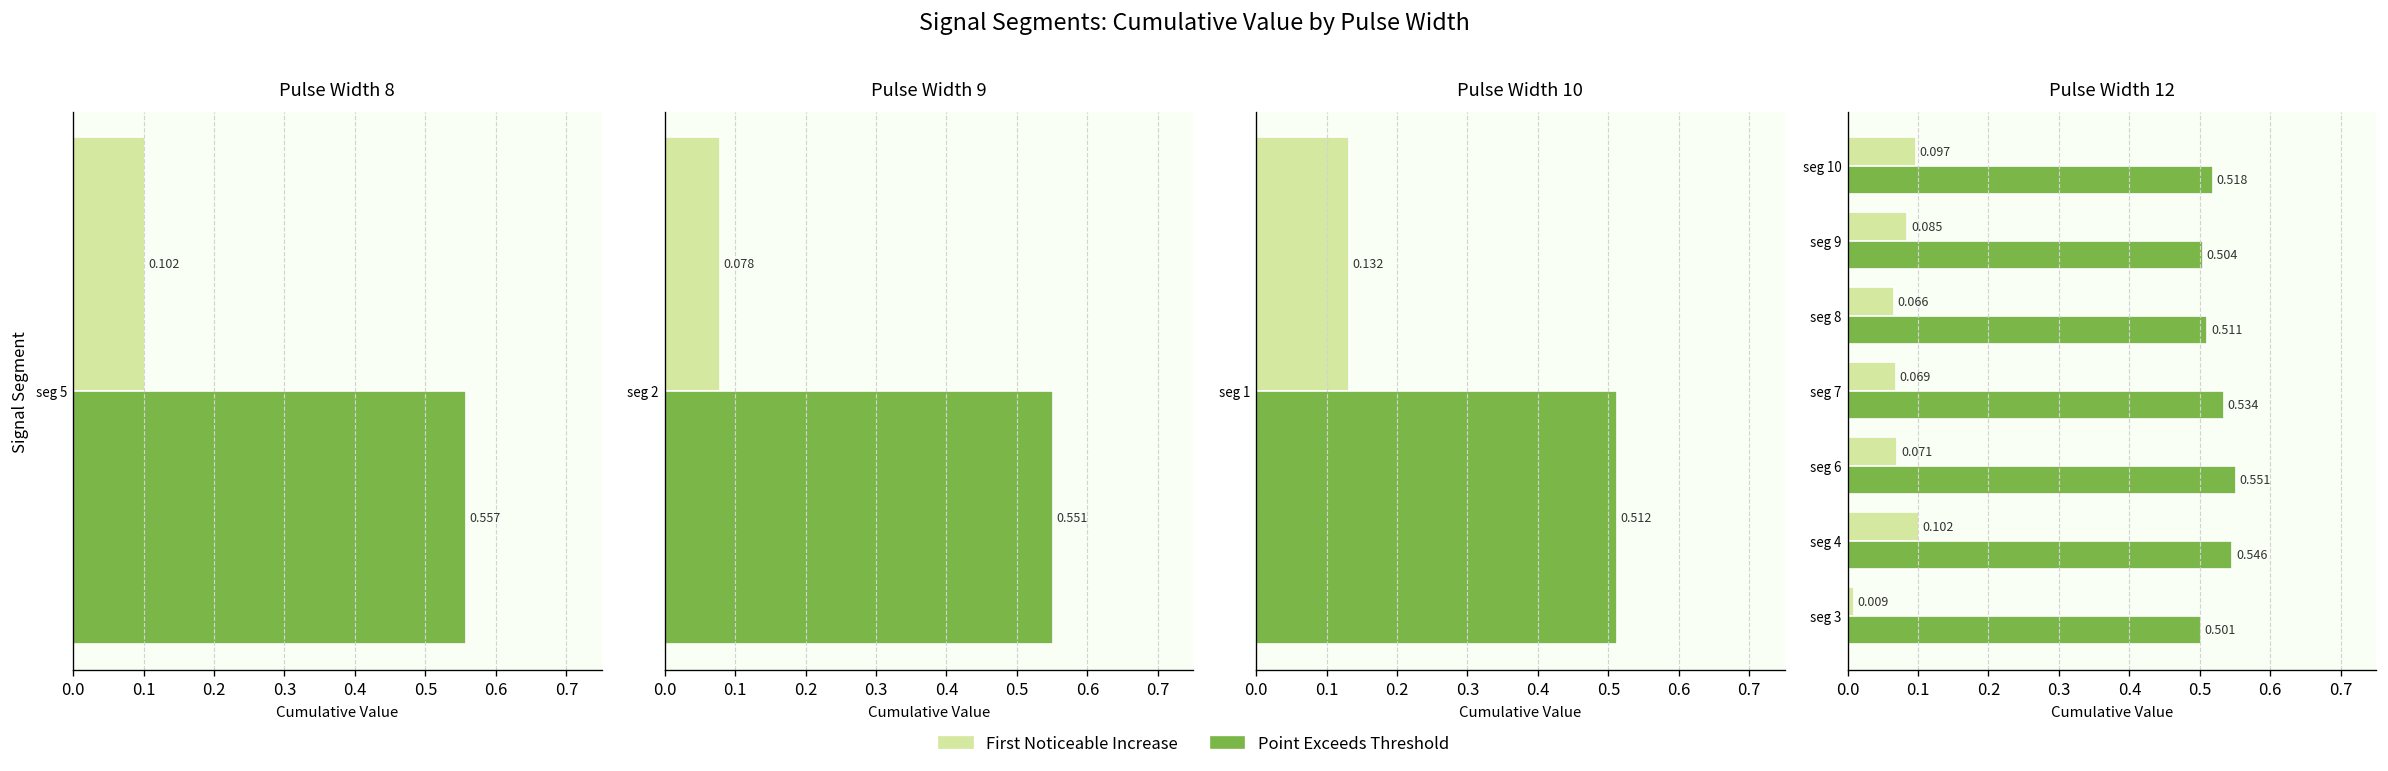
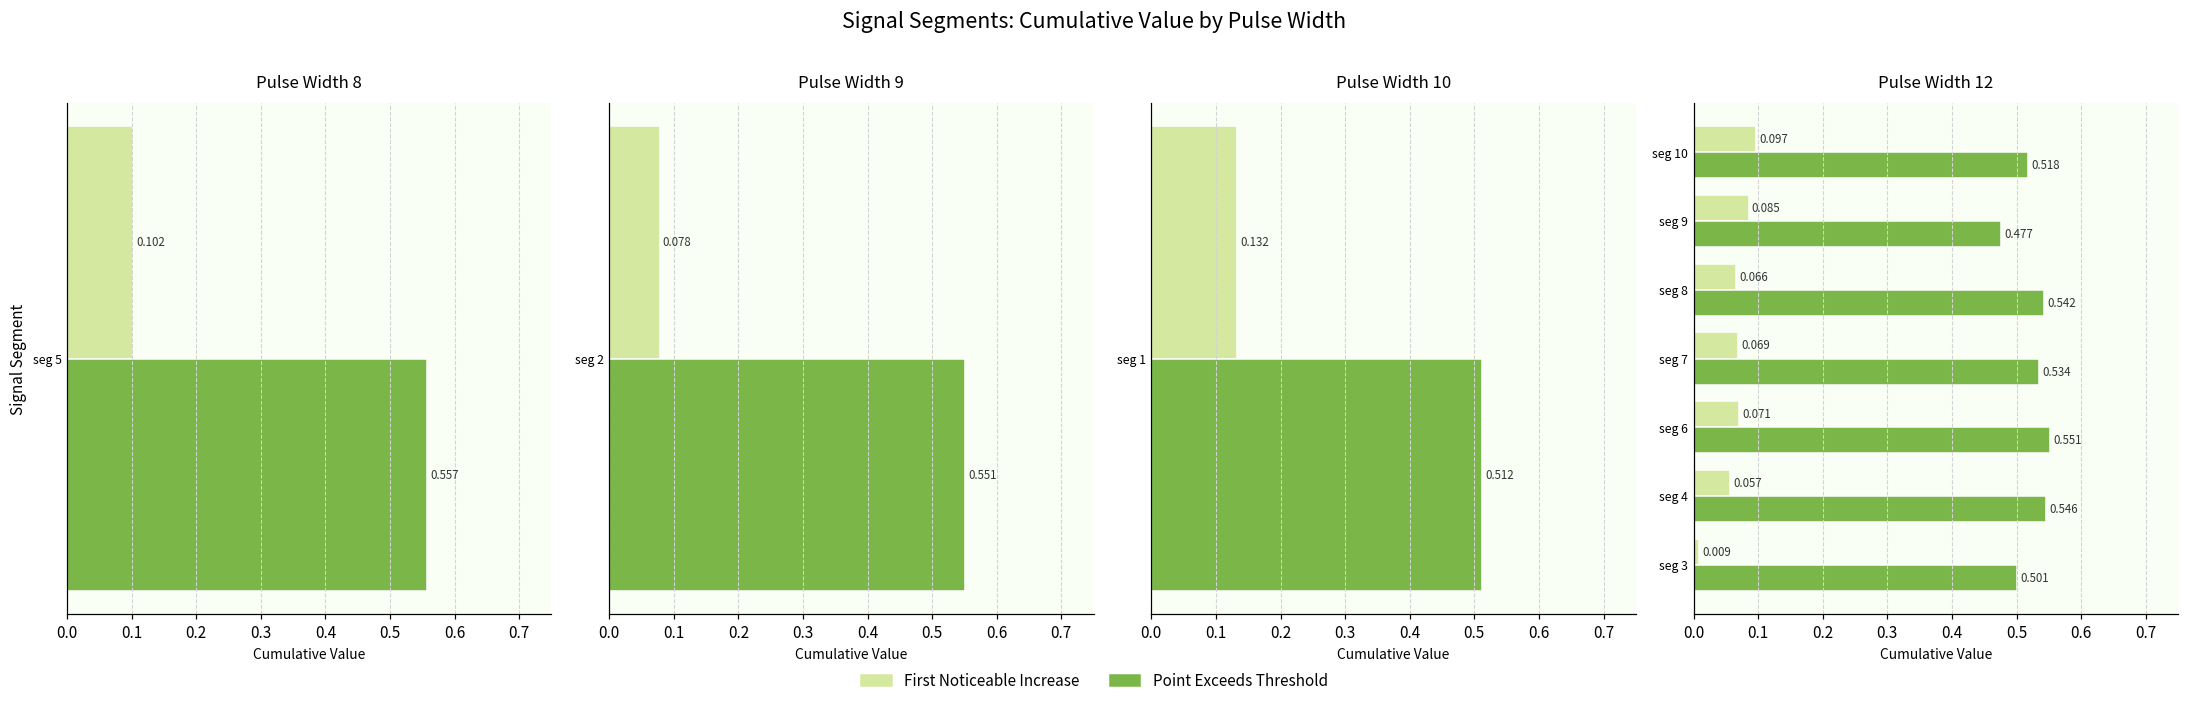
Pulse Width 12, Point Exceeds Threshold, seg 9: 0.504 -> 0.477
Pulse Width 12, Point Exceeds Threshold, seg 8: 0.511 -> 0.542
Pulse Width 12, First Noticeable Increase, seg 4: 0.102 -> 0.057
